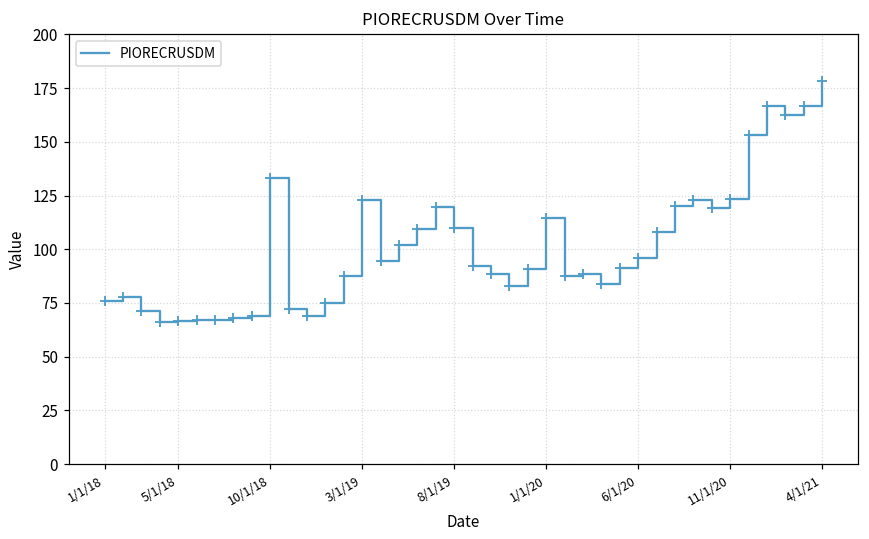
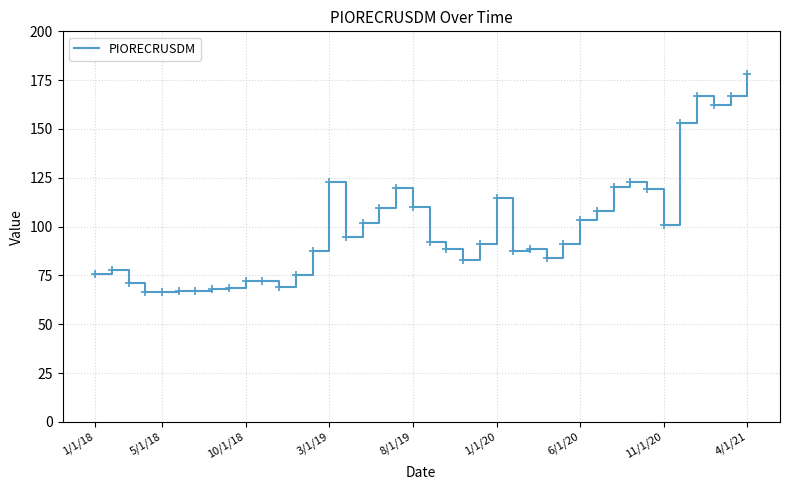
10/1/18: 133 -> 72
6/1/20: 96 -> 103
11/1/20: 124 -> 101
